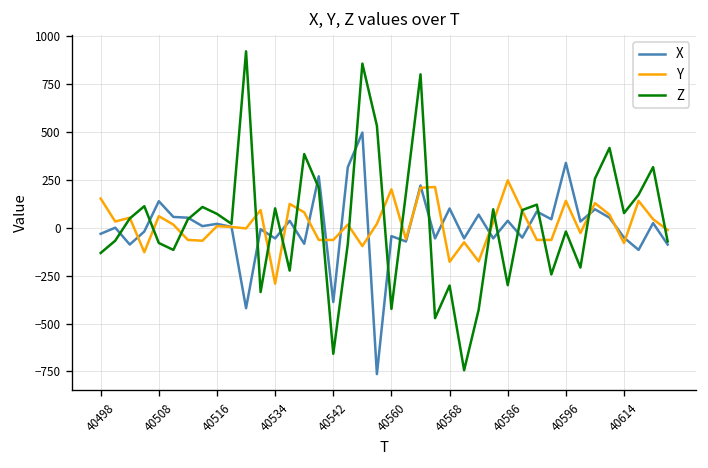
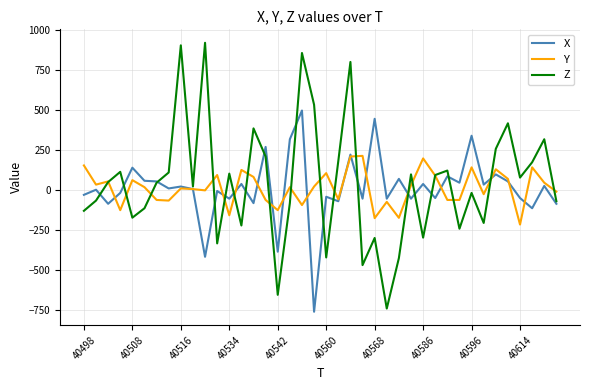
Z, 40508: -80 -> -180
Z, 40516: 70 -> 900
Y, 40534: -290 -> -160
Y, 40542: -60 -> -130
Y, 40560: 200 -> 100
X, 40568: 100 -> 440
Y, 40586: 250 -> 200
Y, 40614: -80 -> -220
